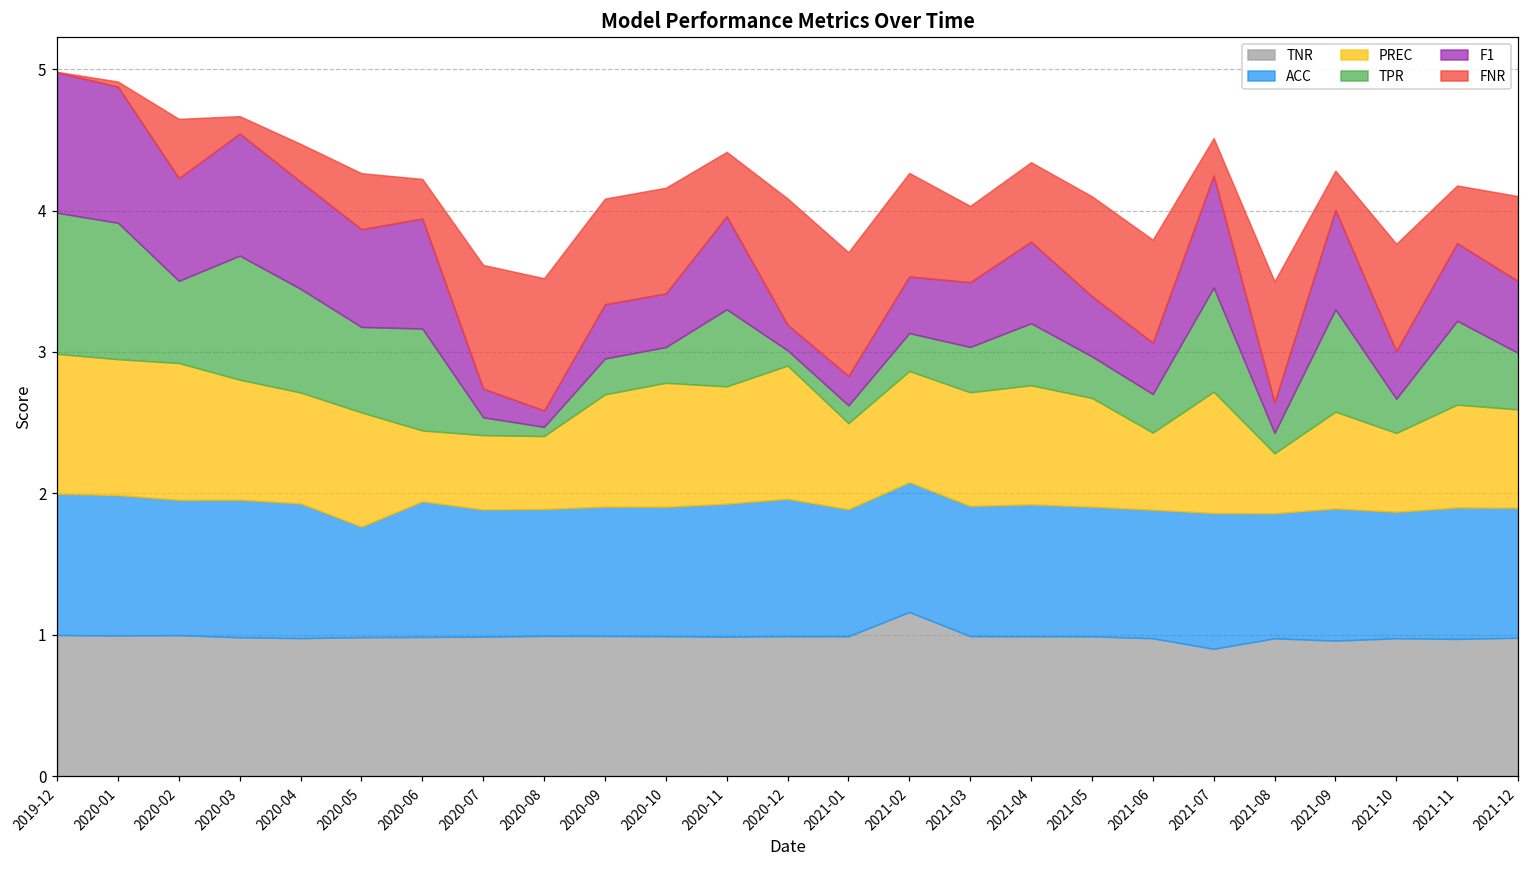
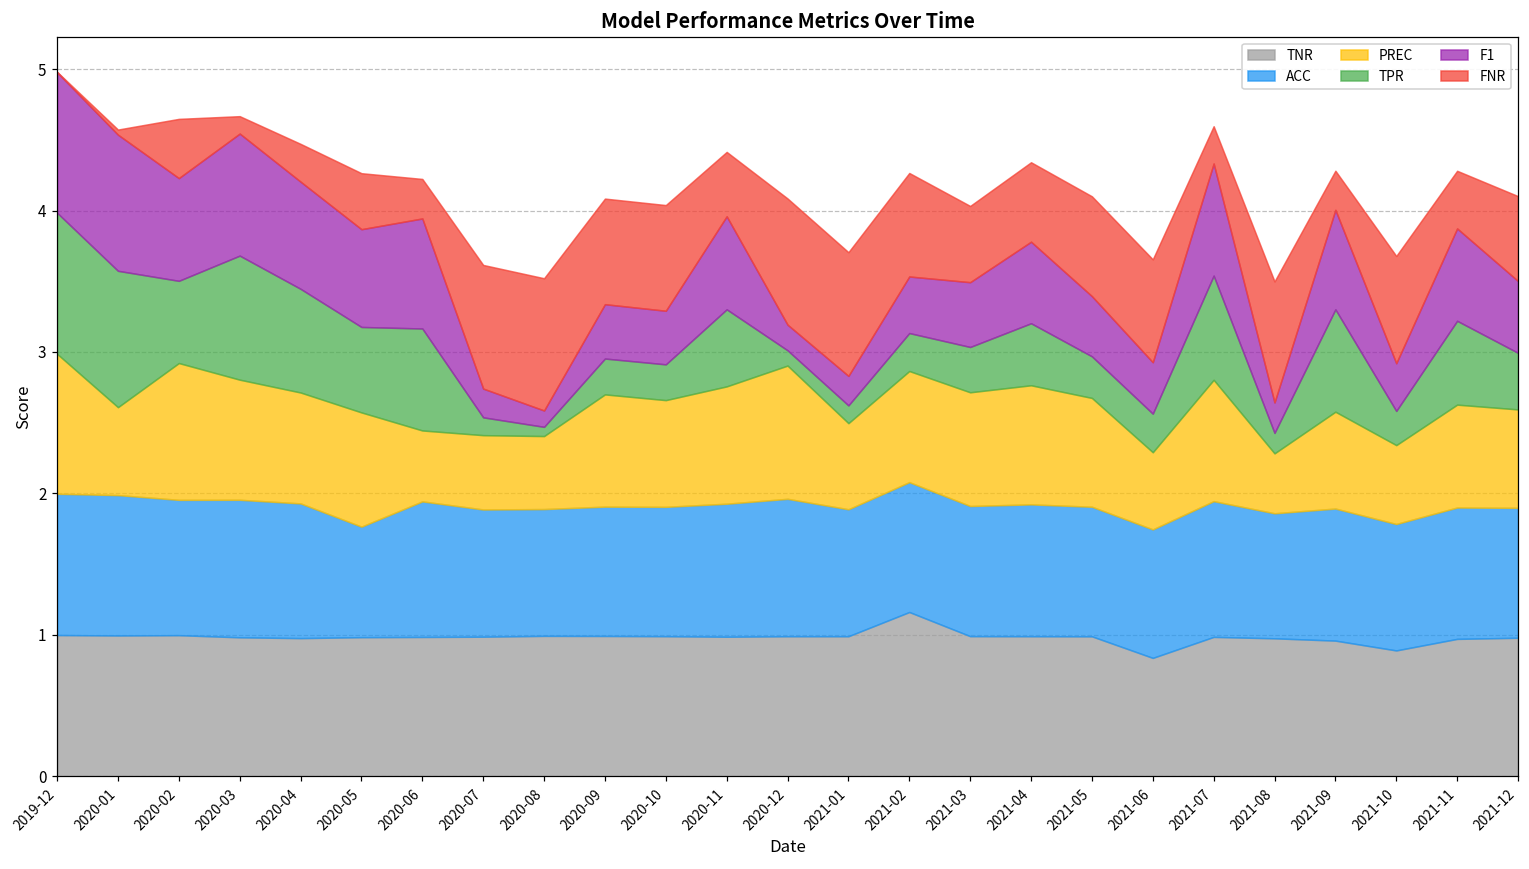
PREC, 2020-01: 0.96 -> 0.62
PREC, 2020-10: 0.88 -> 0.75
TNR, 2021-06: 0.98 -> 0.84
TNR, 2021-07: 0.90 -> 0.99
TNR, 2021-10: 0.98 -> 0.89
F1, 2021-11: 0.55 -> 0.65
